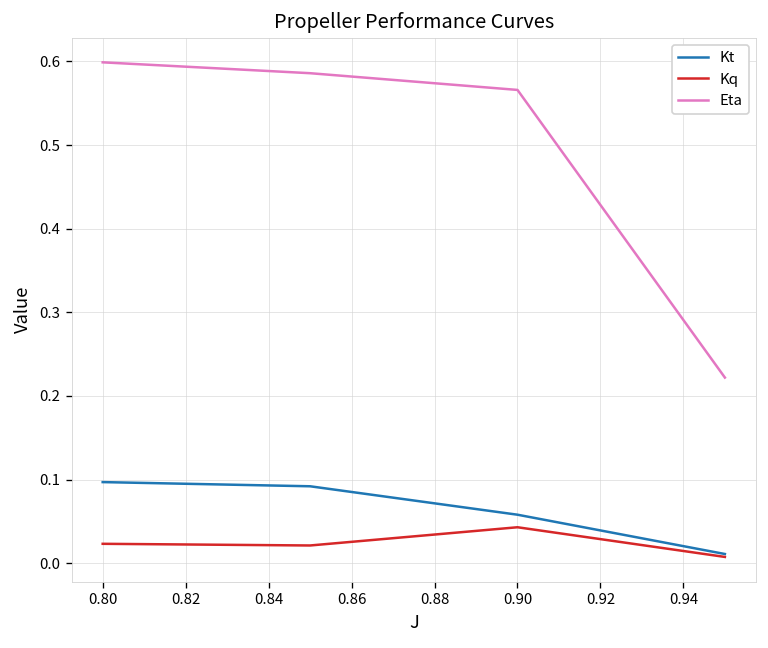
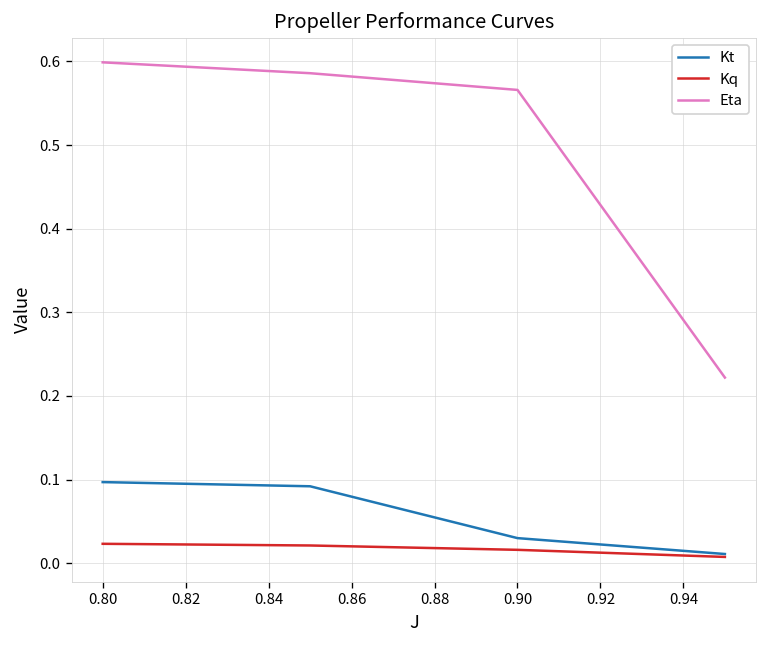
Kt, 0.90: 0.06 -> 0.03
Kq, 0.90: 0.04 -> 0.02
